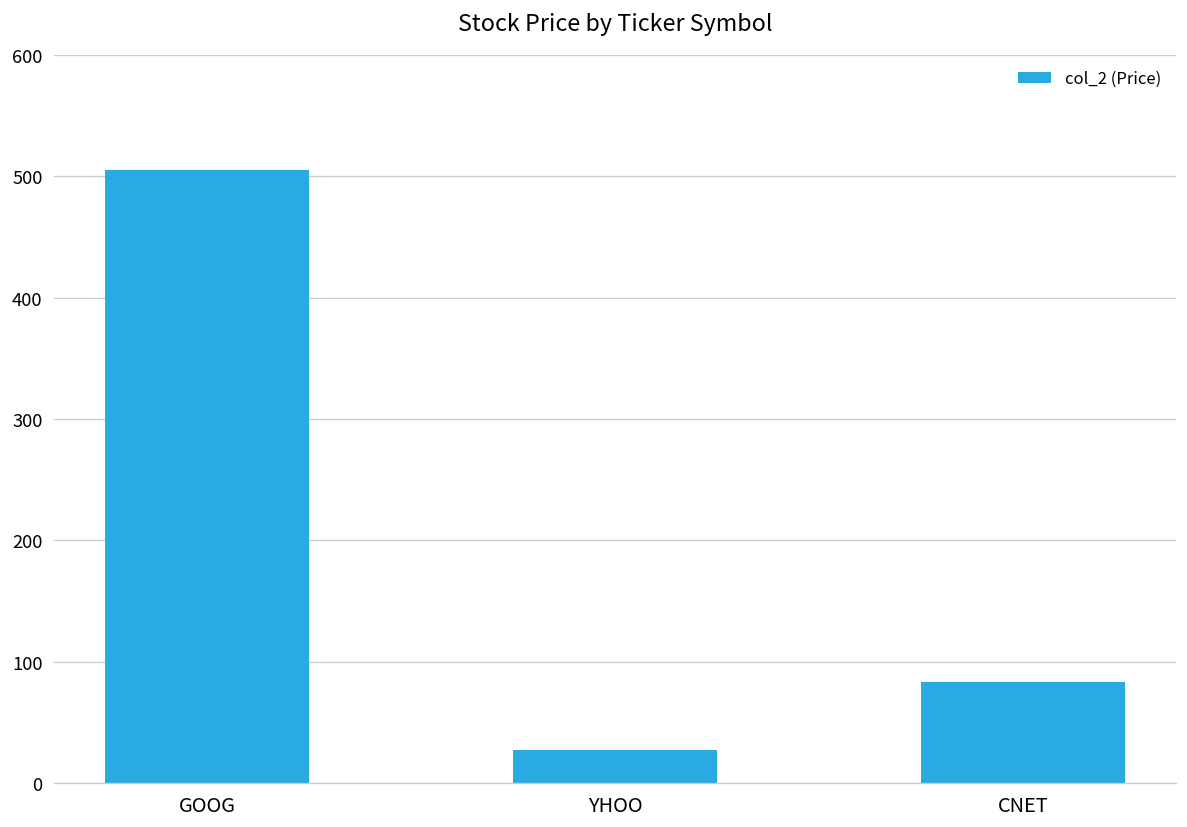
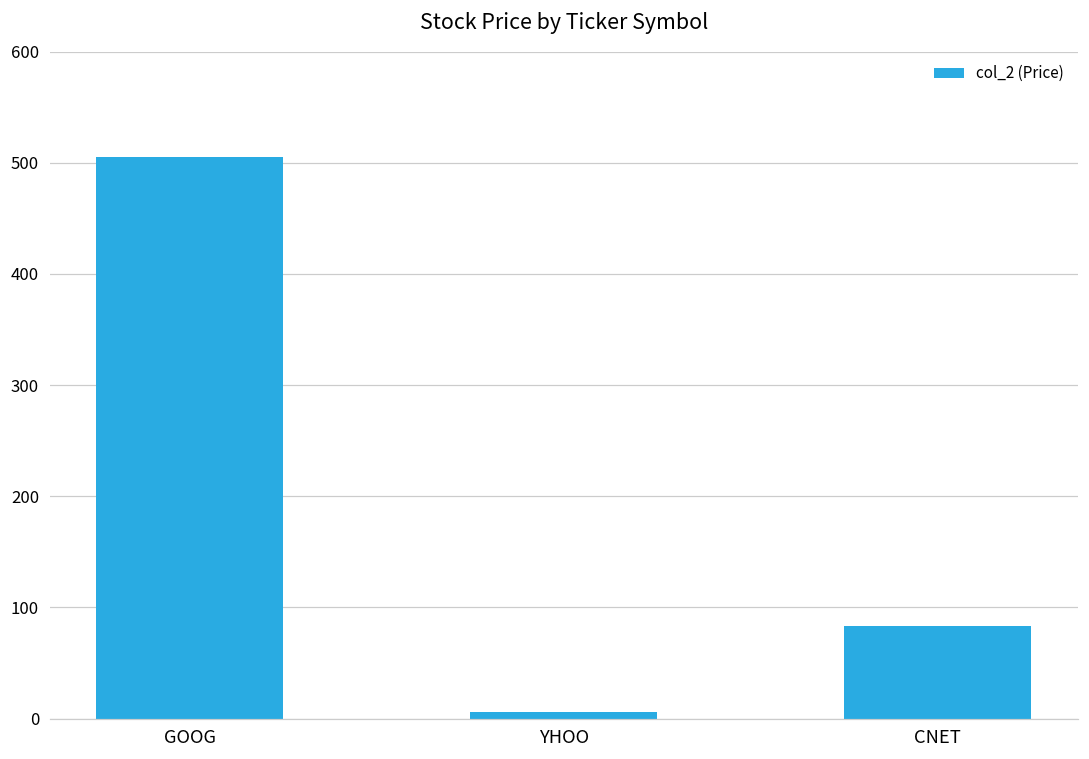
YHOO: 27 -> 6
